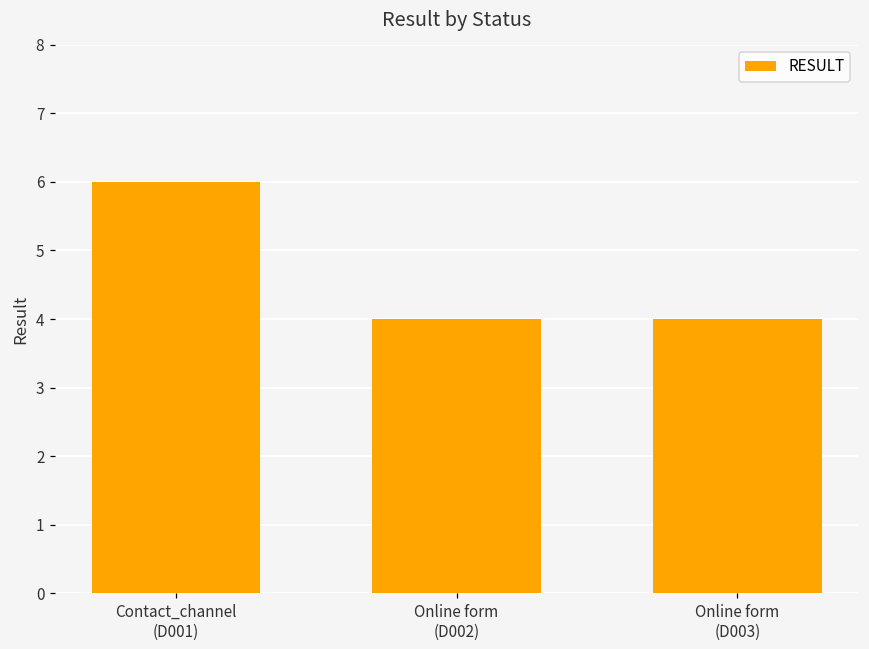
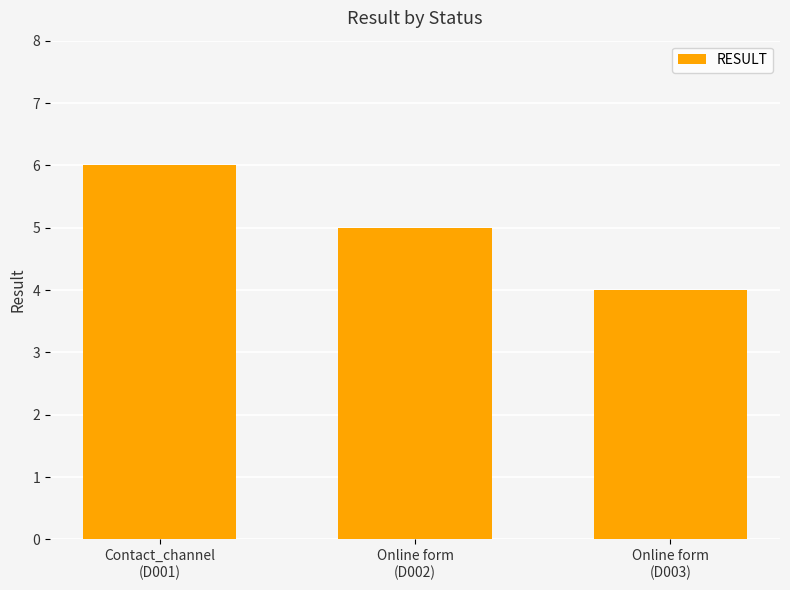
Online form (D002): 4 -> 5
